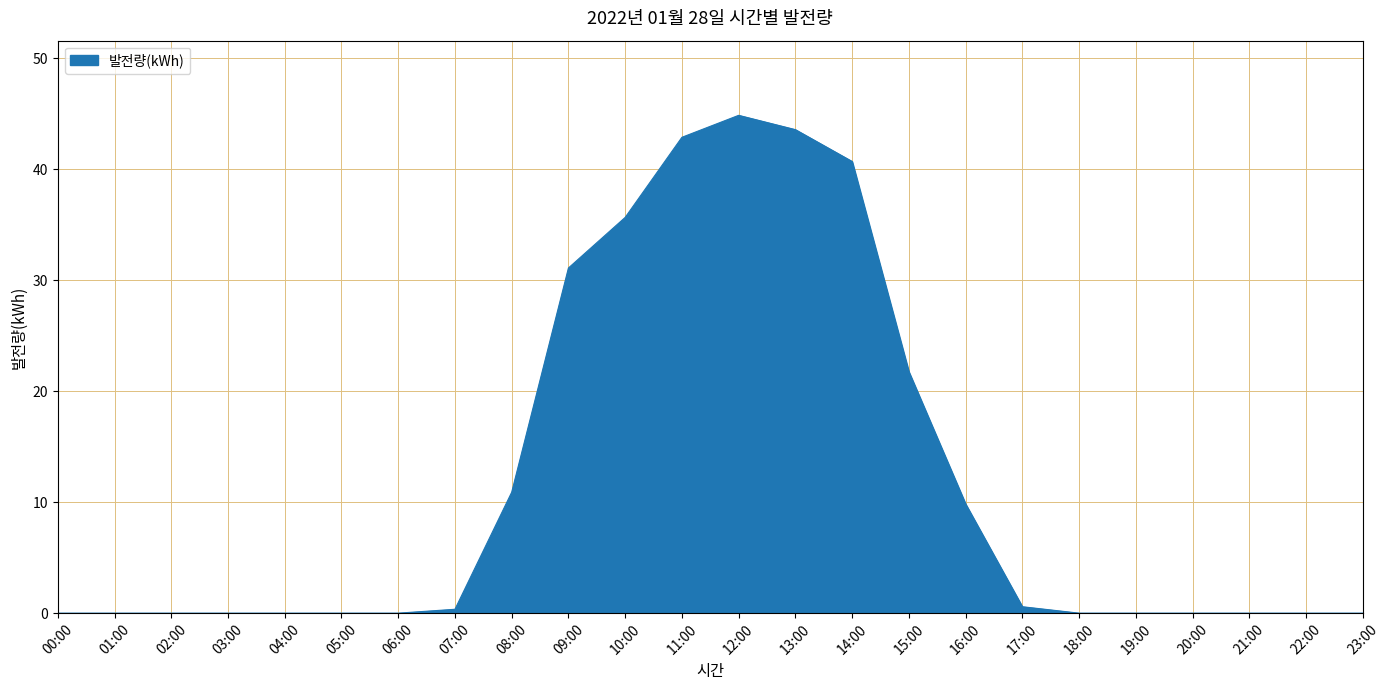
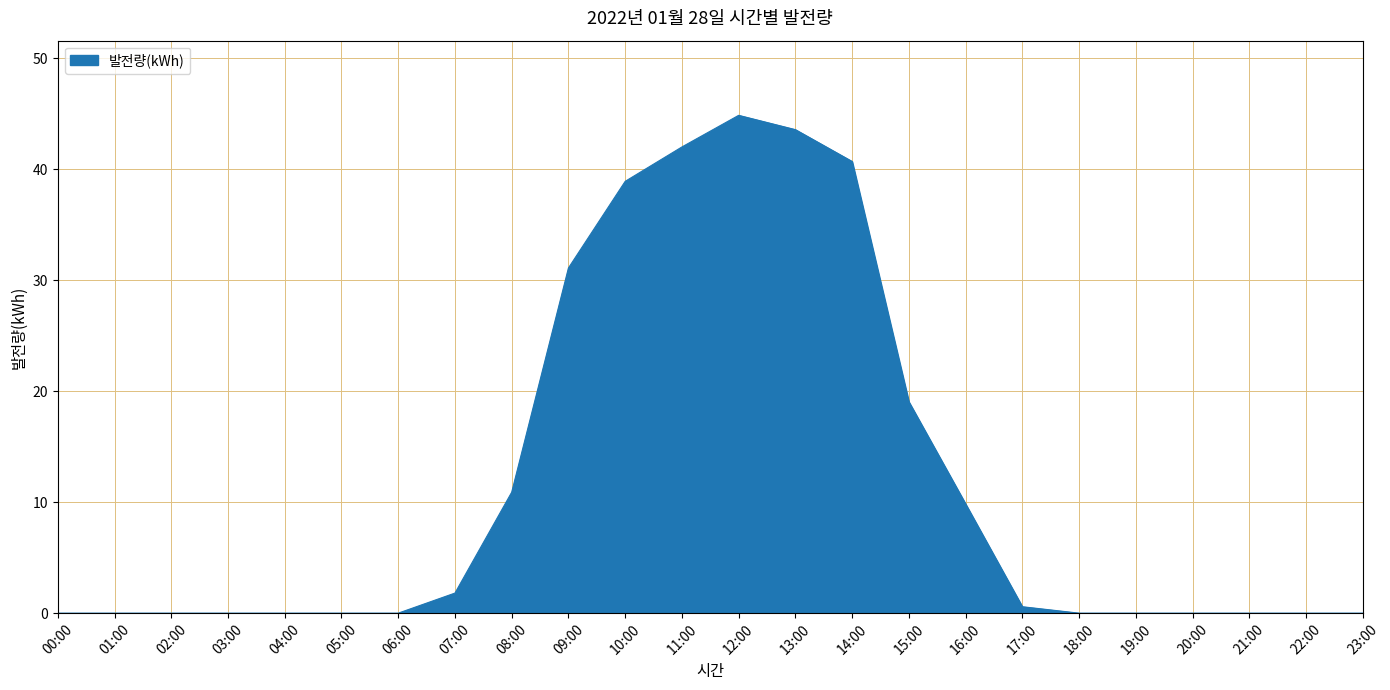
07:00: 0.4 -> 1.8
10:00: 35.7 -> 38.9
11:00: 42.9 -> 42.0
15:00: 21.8 -> 19.1
